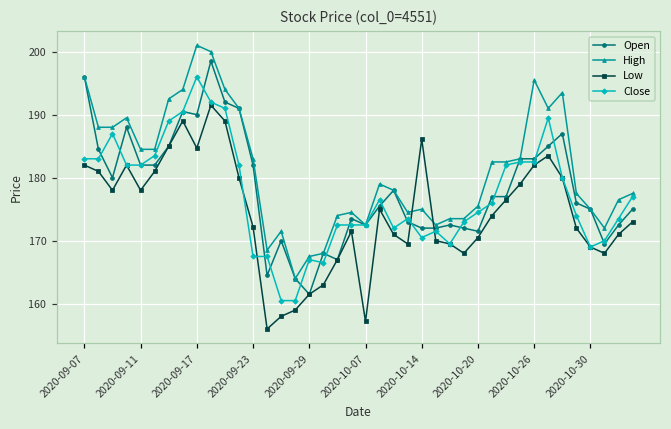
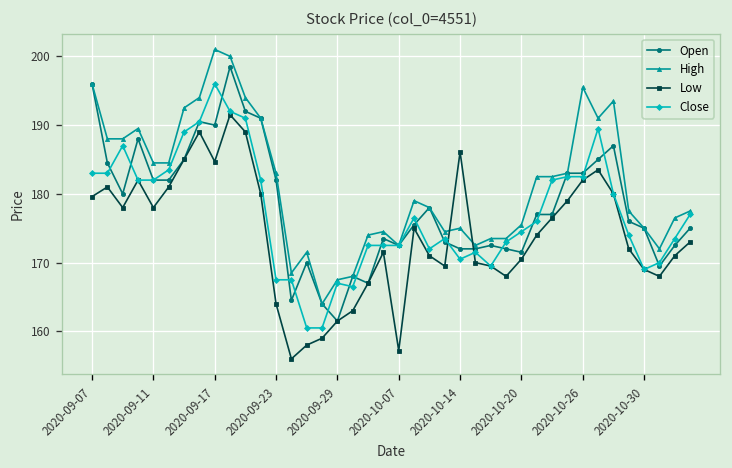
Low, 2020-09-07: 182 -> 180
Low, 2020-09-23: 172 -> 164
